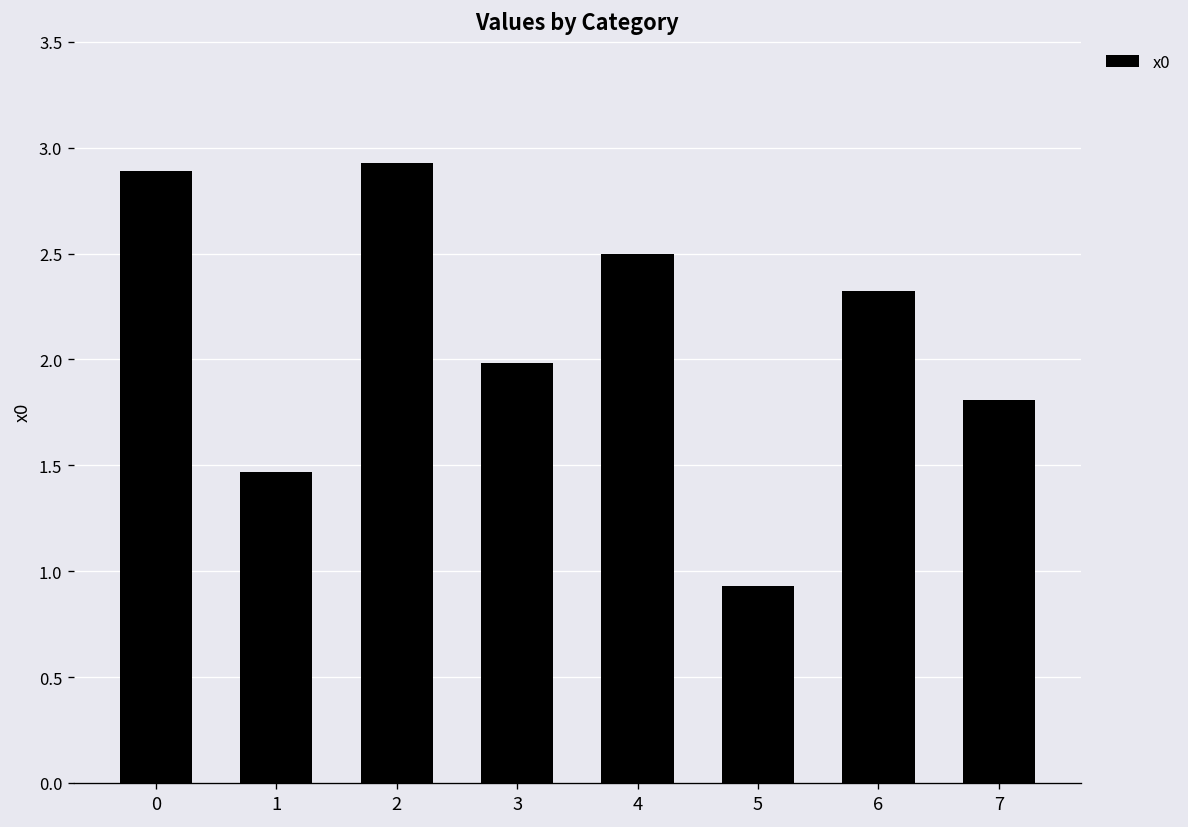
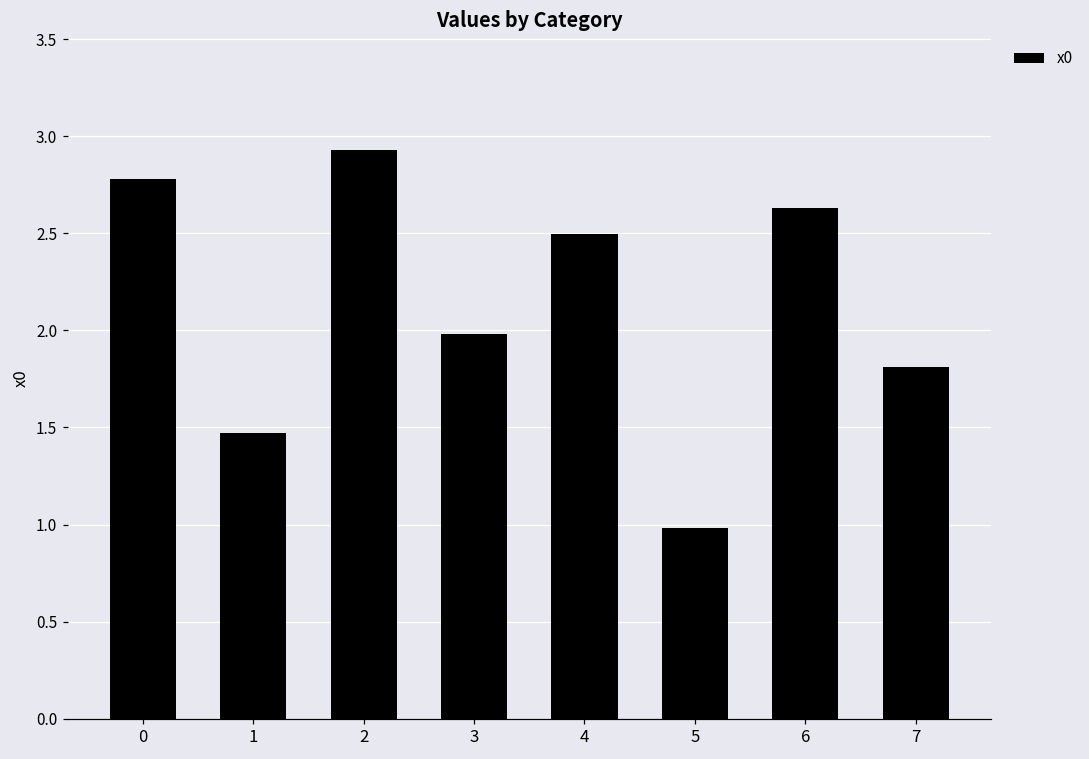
0: 2.89 -> 2.78
5: 0.93 -> 0.98
6: 2.33 -> 2.63
